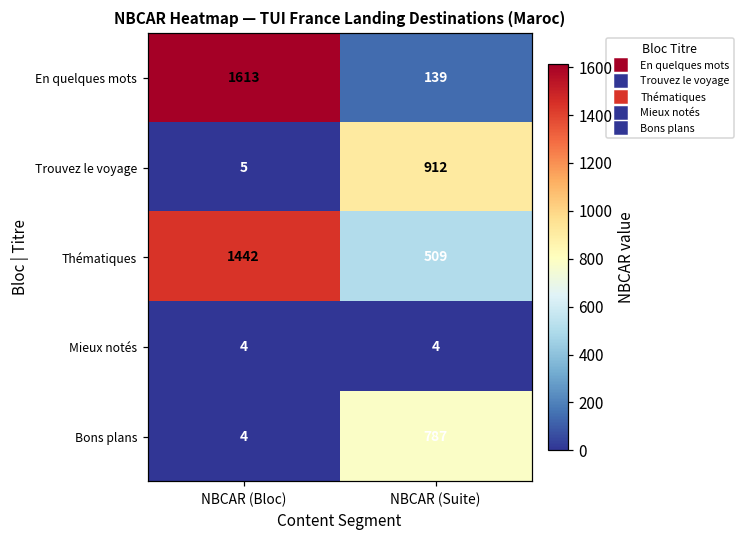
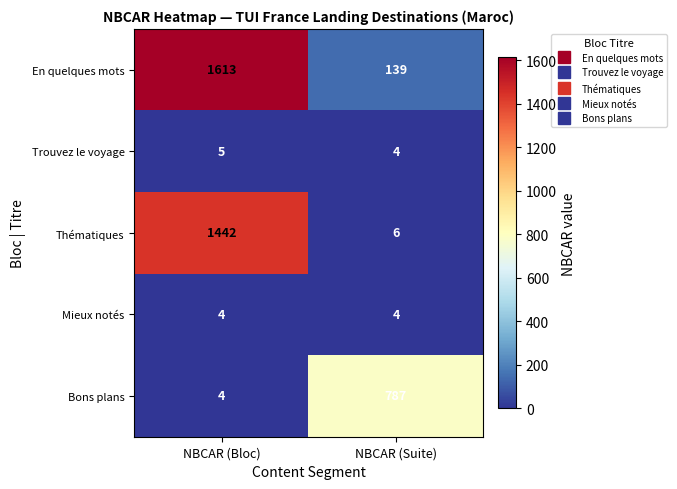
Trouvez le voyage, NBCAR (Suite): 912 -> 4
Thématiques, NBCAR (Suite): 509 -> 6
